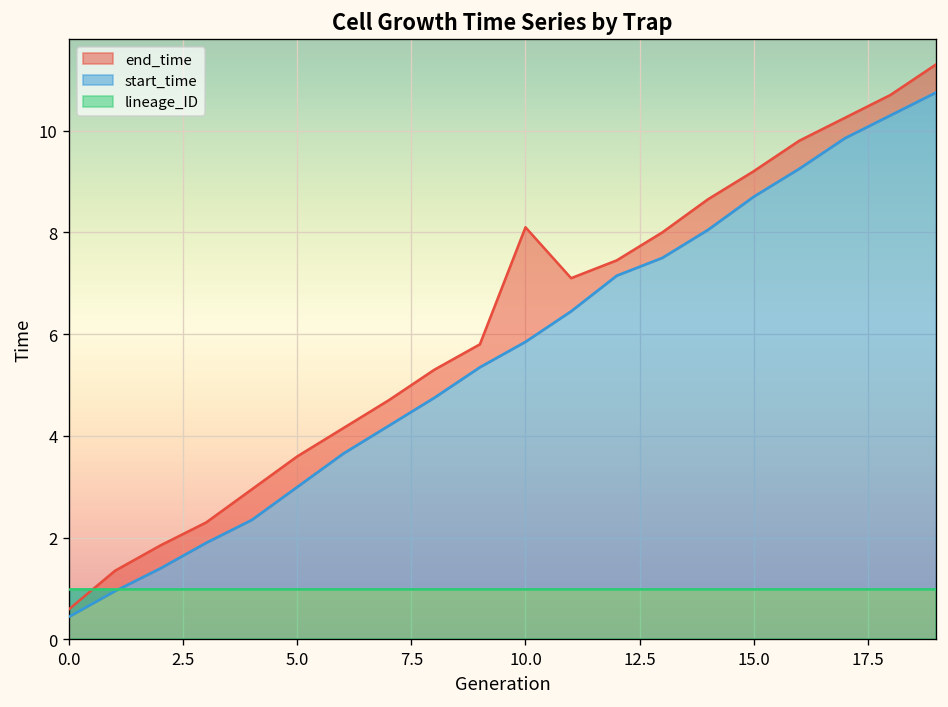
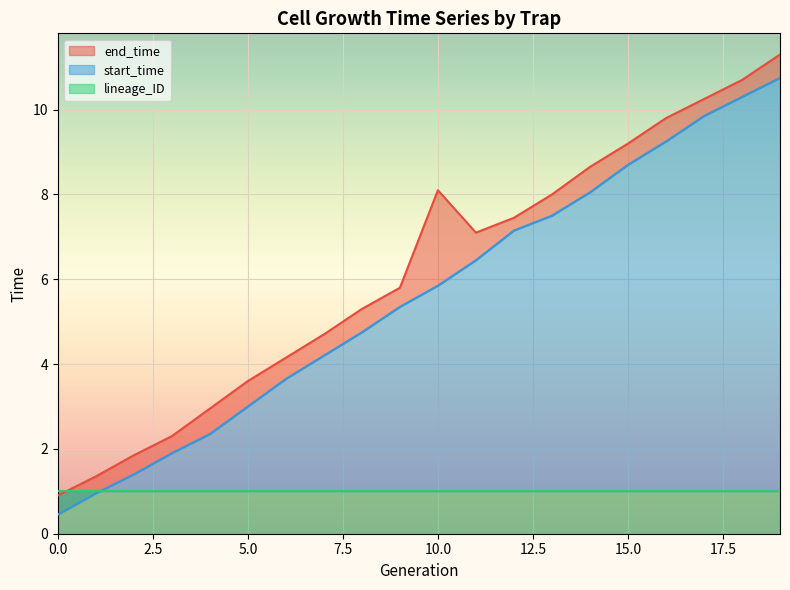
end_time, 0.0: 0.6 -> 0.9
